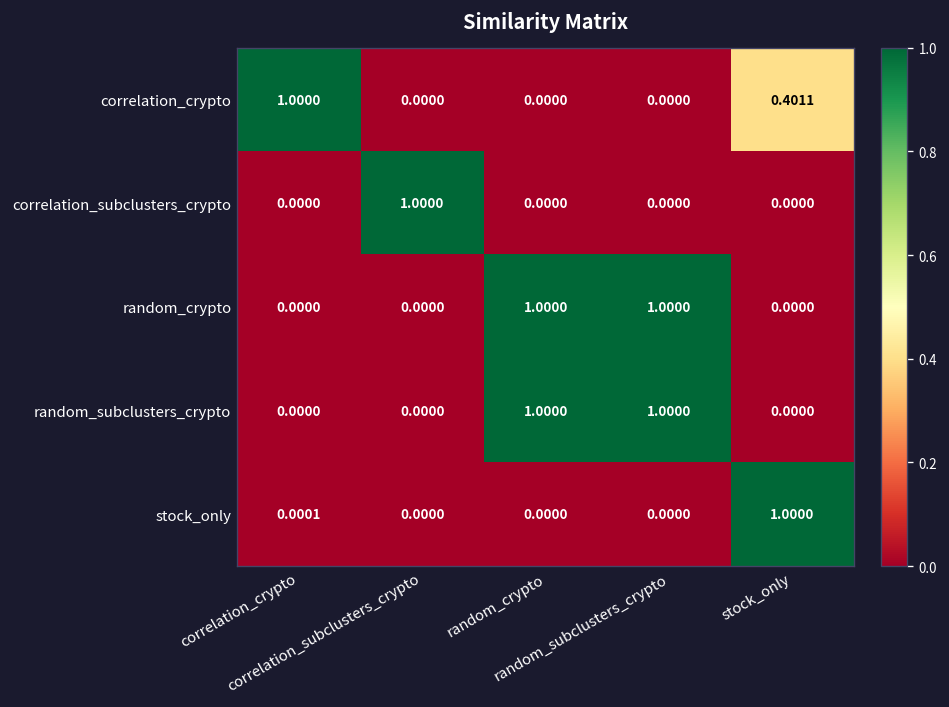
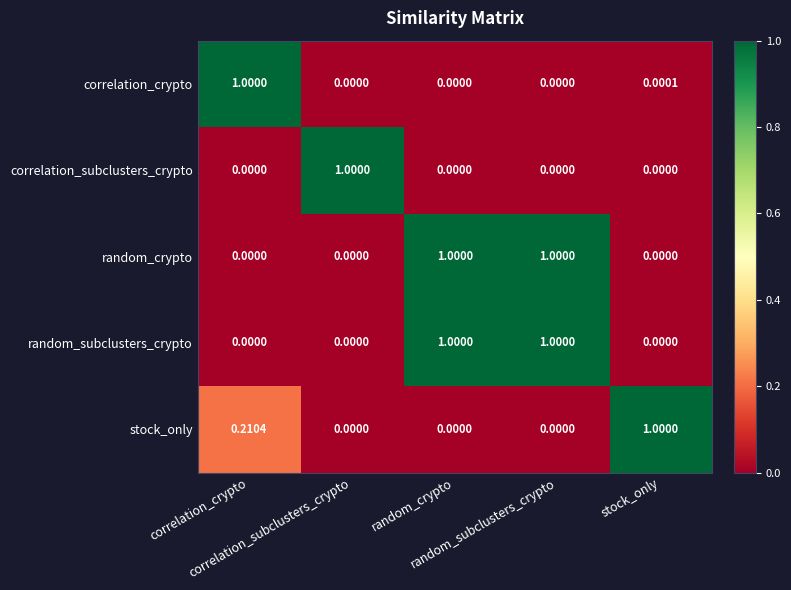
correlation_crypto, stock_only: 0.4011 -> 0.0001
stock_only, correlation_crypto: 0.0001 -> 0.2104
